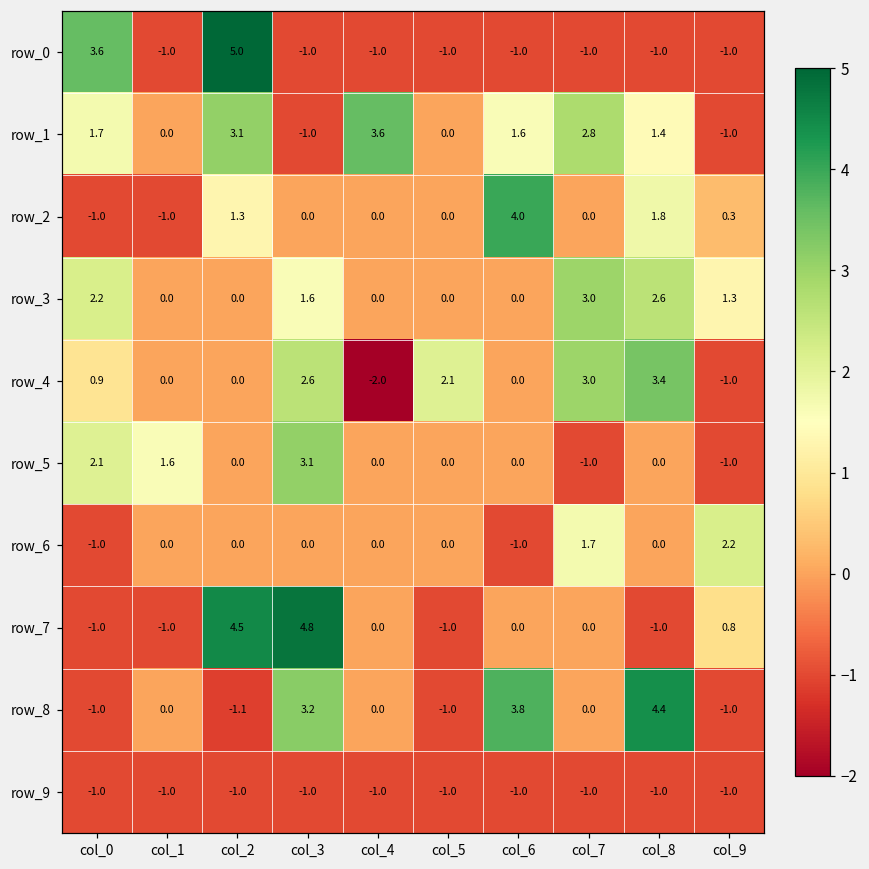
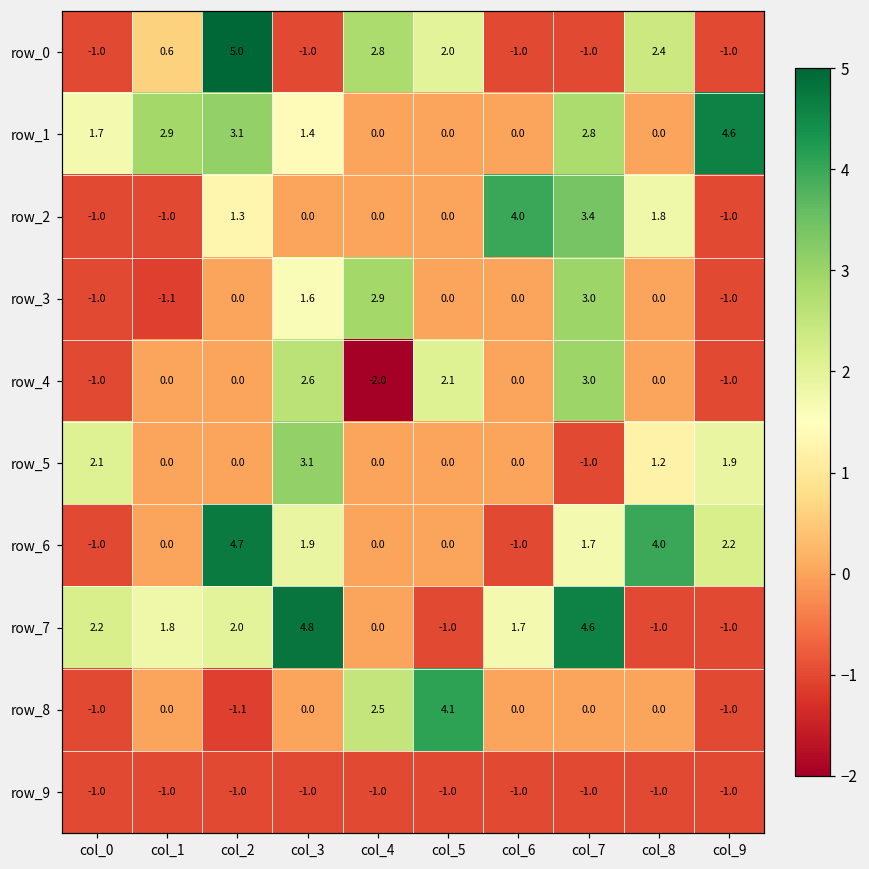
row_0, col_0: 3.6 -> -1.0
row_0, col_1: -1.0 -> 0.6
row_0, col_4: -1.0 -> 2.8
row_0, col_5: -1.0 -> 2.0
row_0, col_8: -1.0 -> 2.4
row_1, col_1: 0.0 -> 2.9
row_1, col_3: -1.0 -> 1.4
row_1, col_4: 3.6 -> 0.0
row_1, col_6: 1.6 -> 0.0
row_1, col_8: 1.4 -> 0.0
row_1, col_9: -1.0 -> 4.6
row_2, col_7: 0.0 -> 3.4
row_2, col_9: 0.3 -> -1.0
row_3, col_0: 2.2 -> -1.0
row_3, col_1: 0.0 -> -1.1
row_3, col_4: 0.0 -> 2.9
row_3, col_8: 2.6 -> 0.0
row_3, col_9: 1.3 -> -1.0
row_4, col_0: 0.9 -> -1.0
row_4, col_8: 3.4 -> 0.0
row_5, col_1: 1.6 -> 0.0
row_5, col_8: 0.0 -> 1.2
row_5, col_9: -1.0 -> 1.9
row_6, col_2: 0.0 -> 4.7
row_6, col_3: 0.0 -> 1.9
row_6, col_8: 0.0 -> 4.0
row_7, col_0: -1.0 -> 2.2
row_7, col_1: -1.0 -> 1.8
row_7, col_2: 4.5 -> 2.0
row_7, col_6: 0.0 -> 1.7
row_7, col_7: 0.0 -> 4.6
row_7, col_9: 0.8 -> -1.0
row_8, col_3: 3.2 -> 0.0
row_8, col_4: 0.0 -> 2.5
row_8, col_5: -1.0 -> 4.1
row_8, col_6: 3.8 -> 0.0
row_8, col_8: 4.4 -> 0.0
